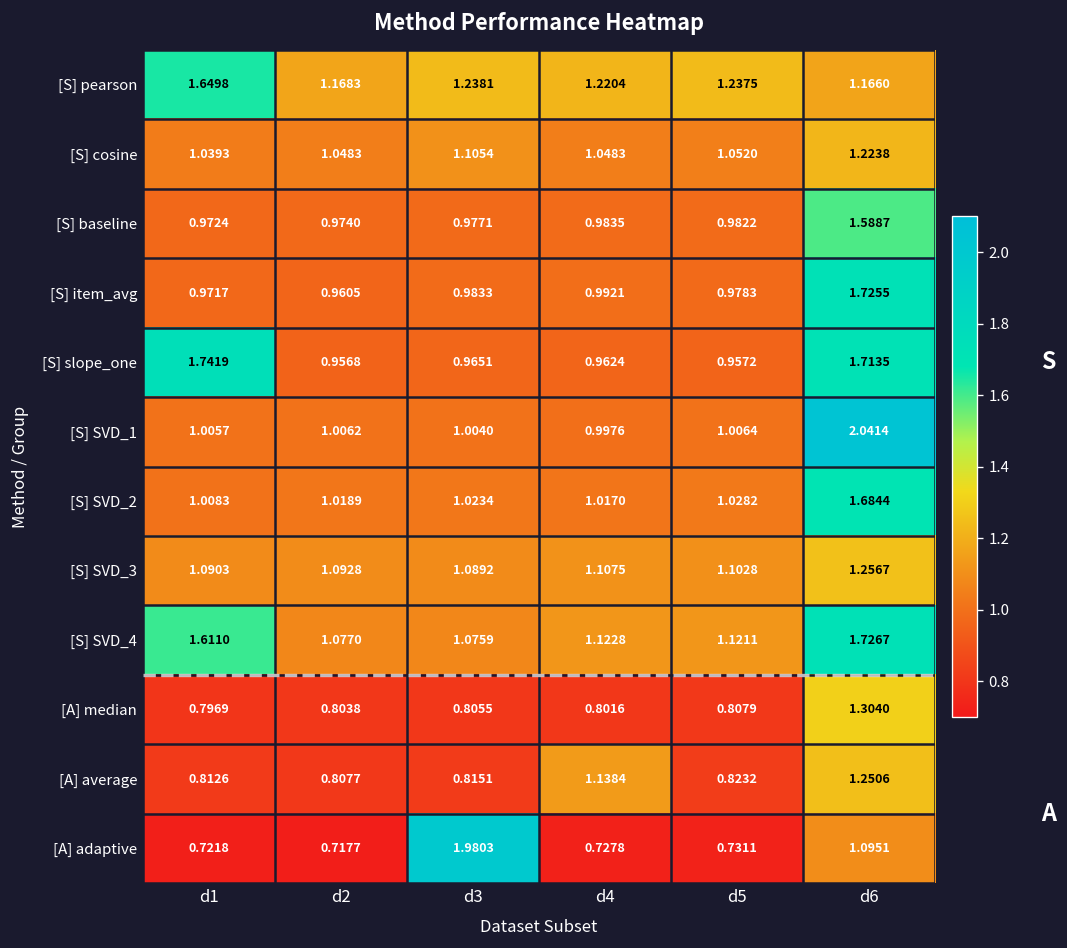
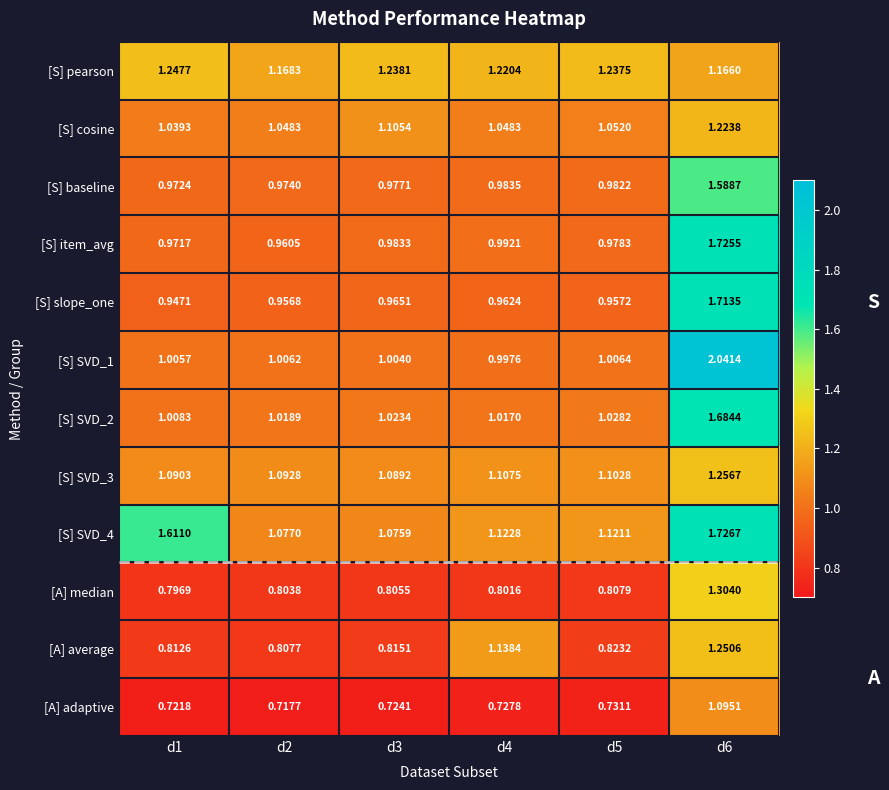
[S] pearson, d1: 1.6498 -> 1.2477
[S] slope_one, d1: 1.7419 -> 0.9471
[A] adaptive, d3: 1.9803 -> 0.7241
